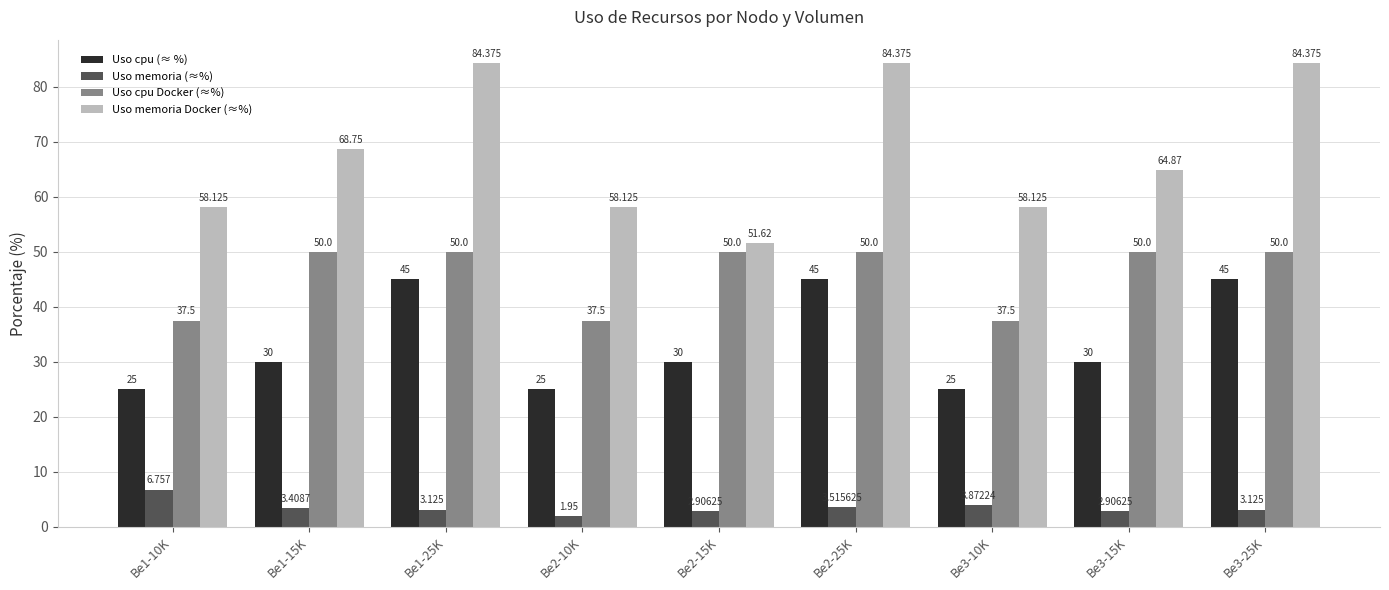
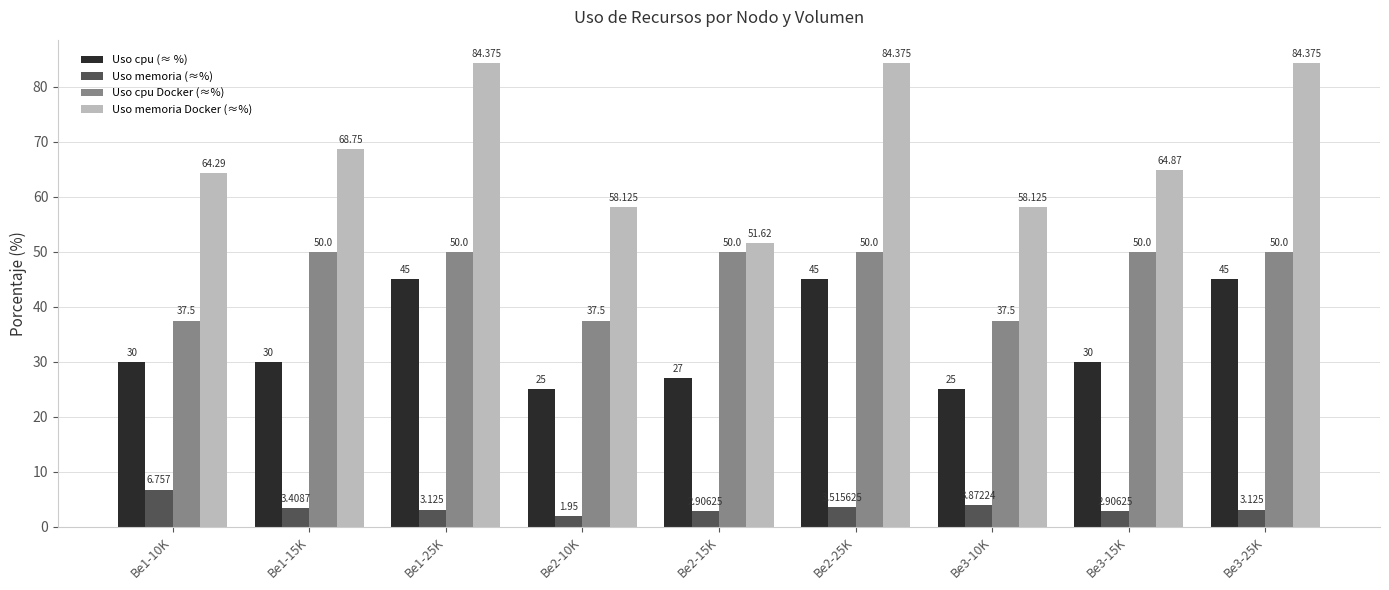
Uso cpu (≈ %), Be1-10K: 25 -> 30
Uso memoria Docker (≈%), Be1-10K: 58.125 -> 64.29
Uso cpu (≈ %), Be2-15K: 30 -> 27
